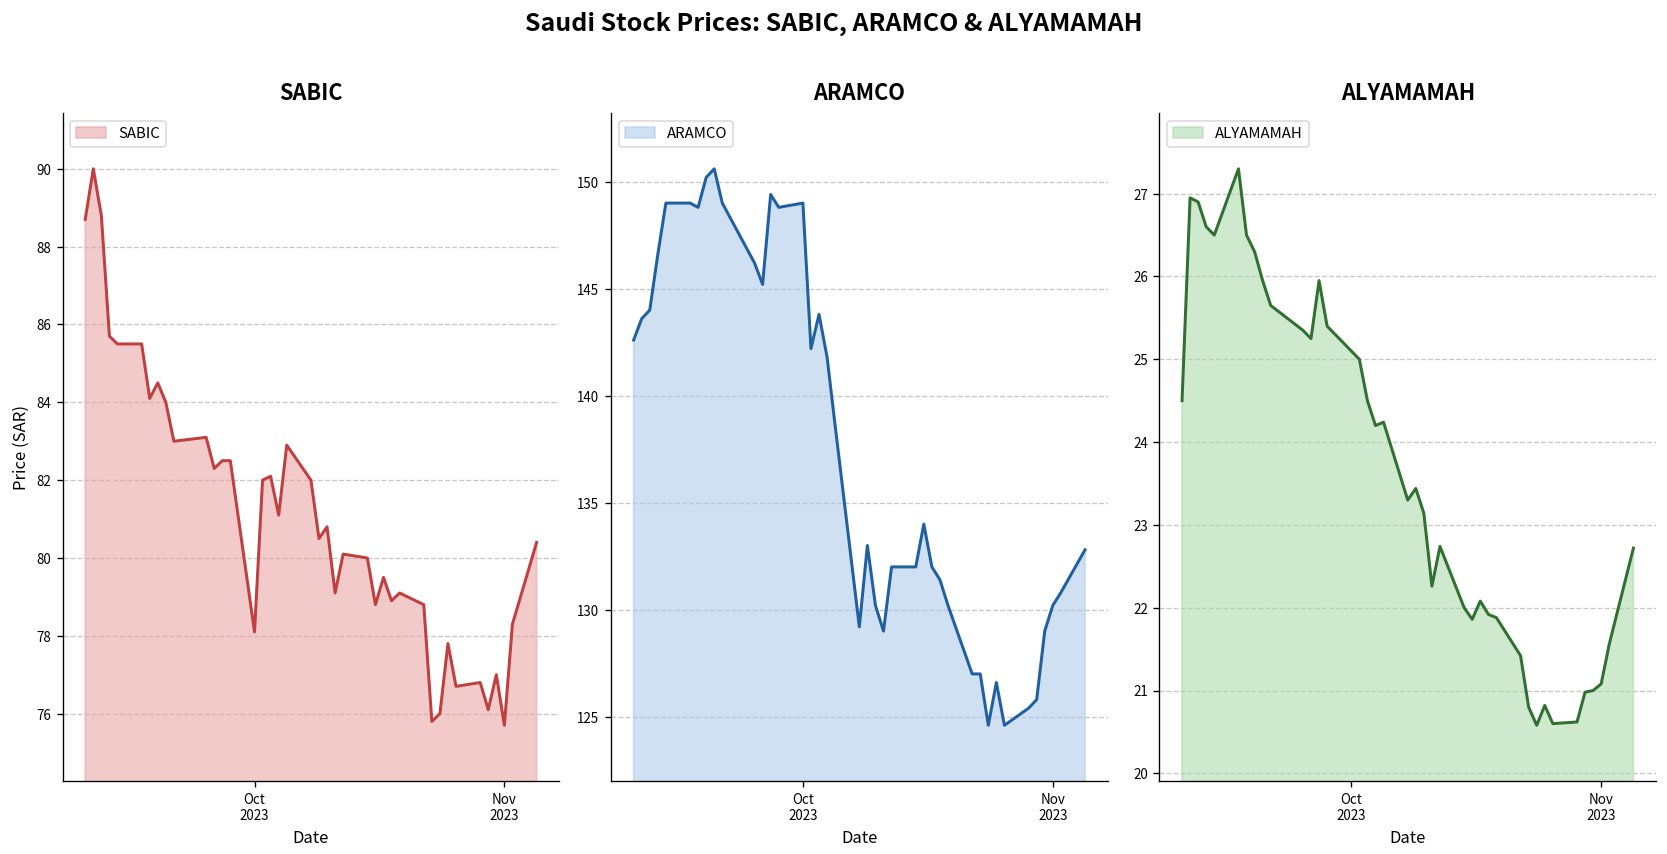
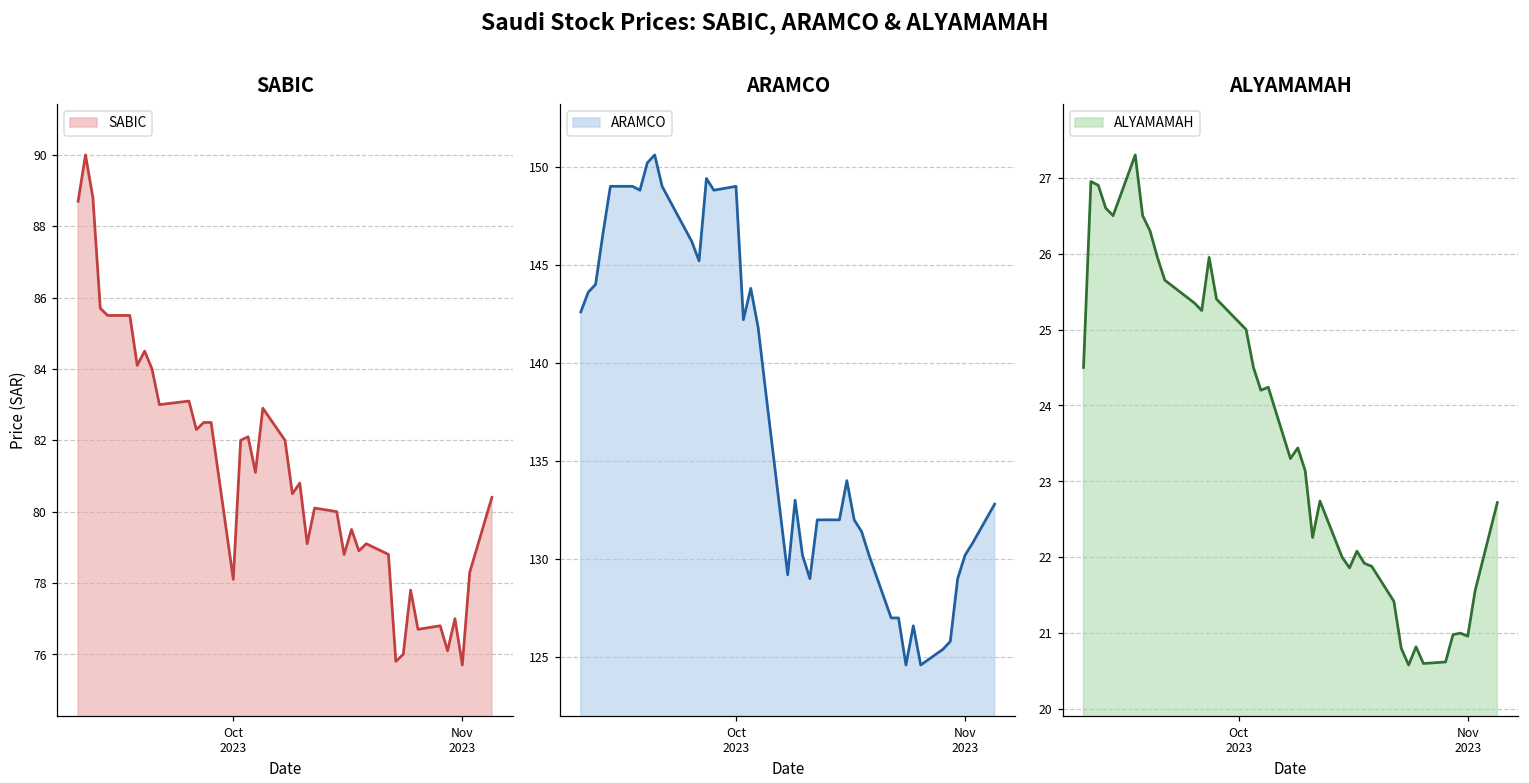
ALYAMAMAH, Nov 2023: 21.1 -> 21.0
